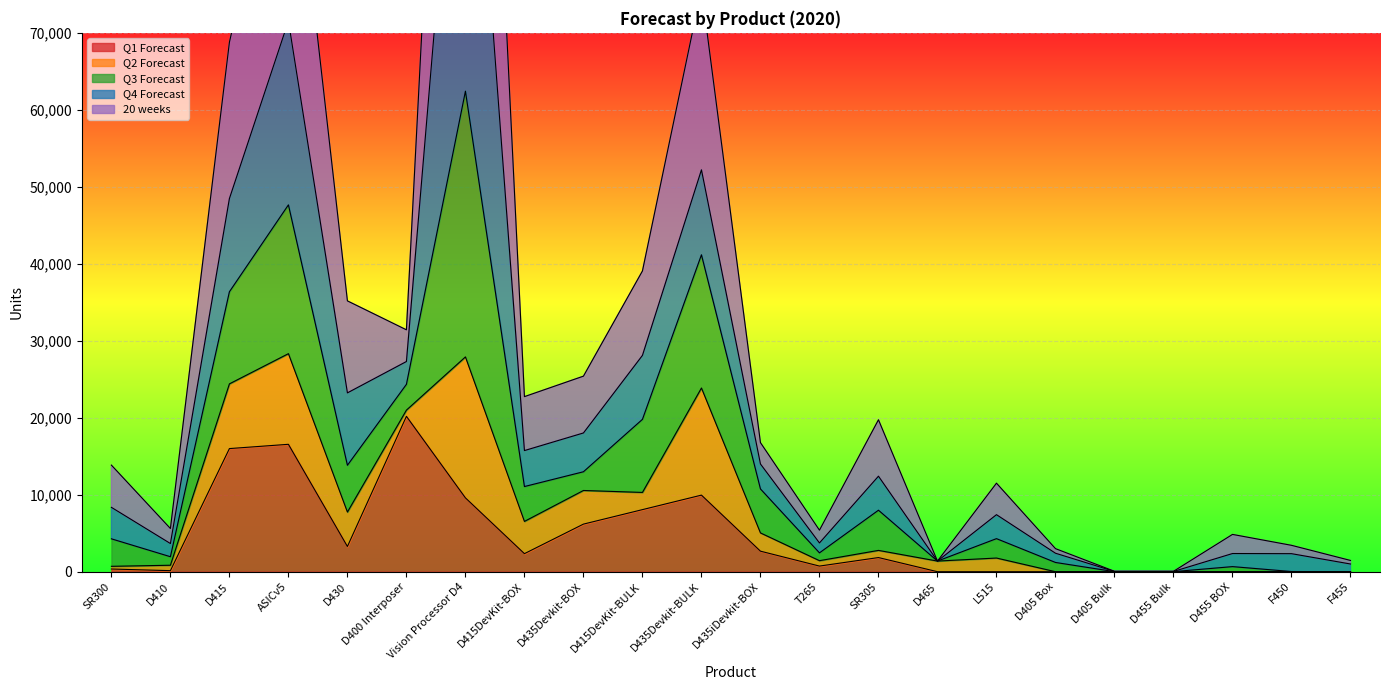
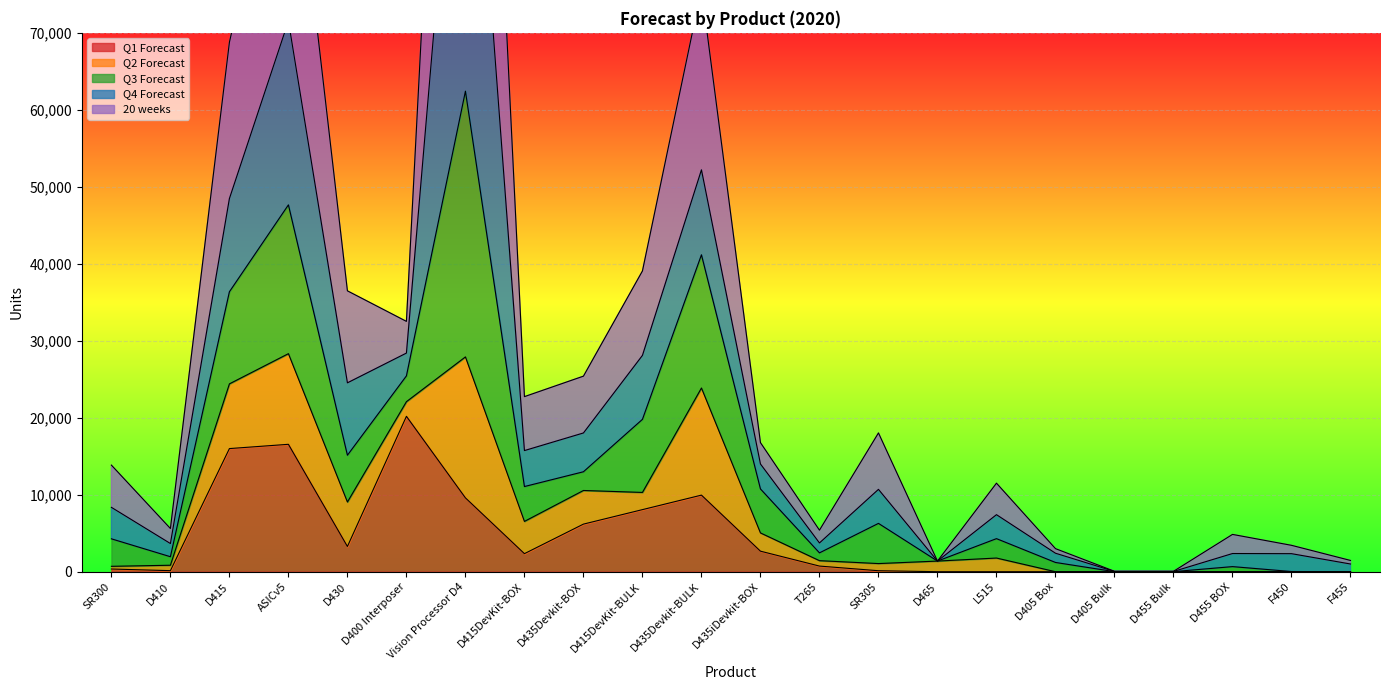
Q2 Forecast, D430: 4,000 -> 6,000
Q2 Forecast, D400 Interposer: 1,000 -> 2,000
Q1 Forecast, SR305: 2,000 -> 0
